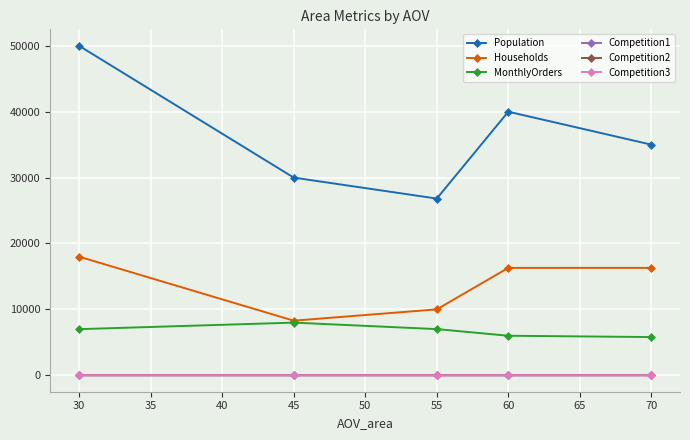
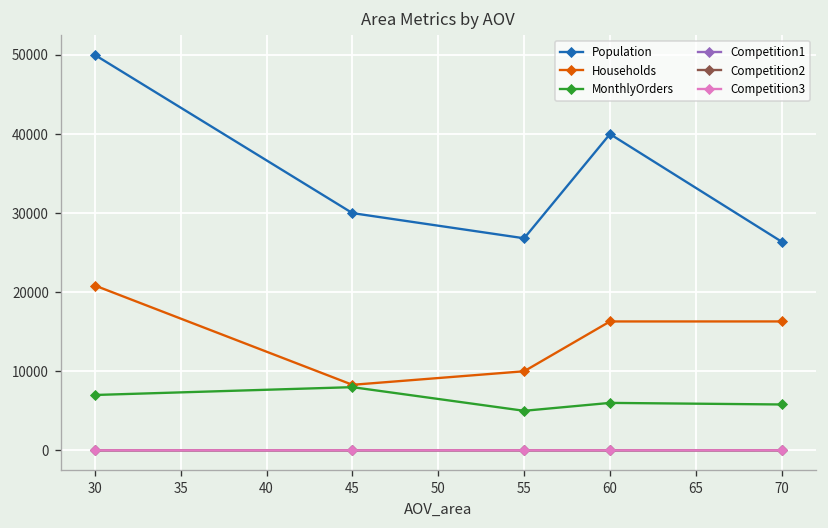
Households, 30: 18000 -> 21000
MonthlyOrders, 55: 7000 -> 5000
Population, 70: 35000 -> 26000
